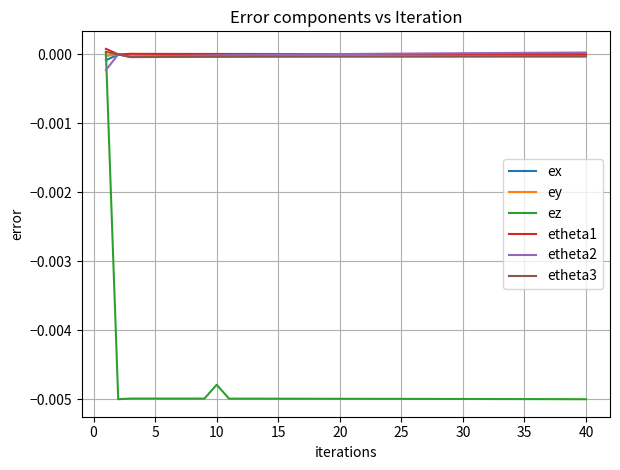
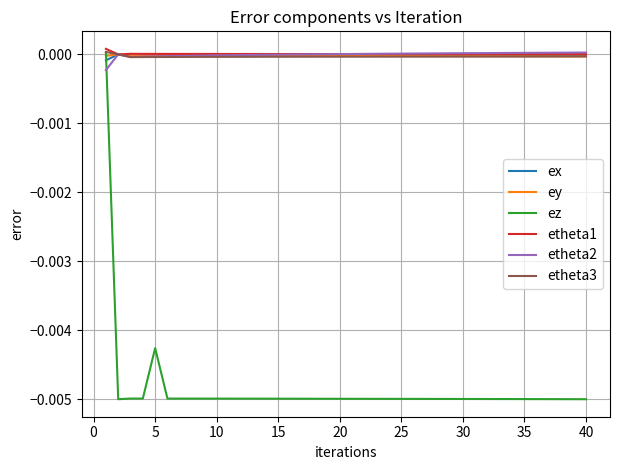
ez, 5: -0.0050 -> -0.0043
ez, 10: -0.0048 -> -0.0050
